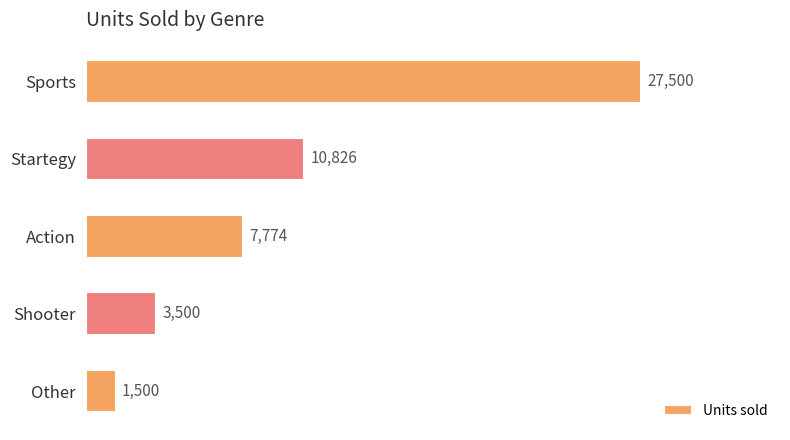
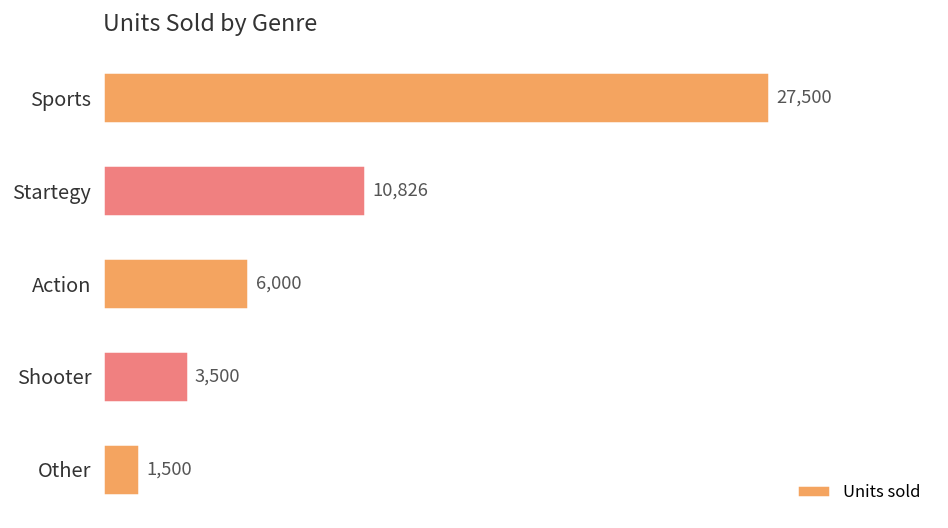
Action: 7,774 -> 6,000
